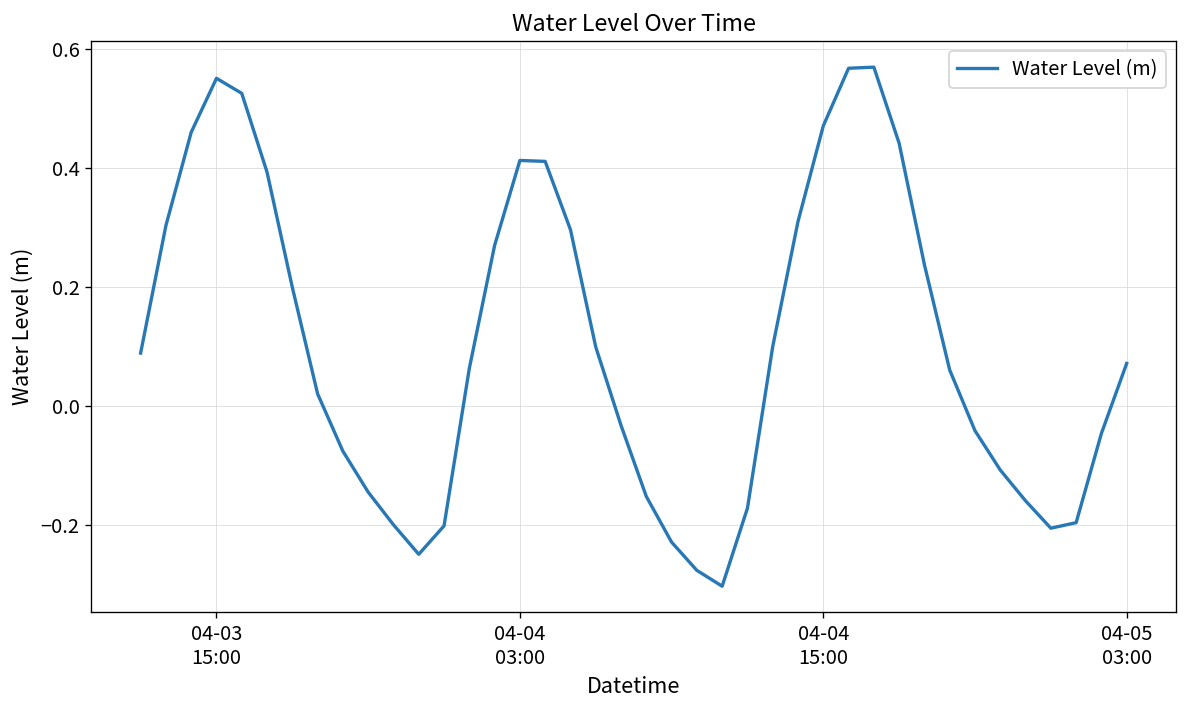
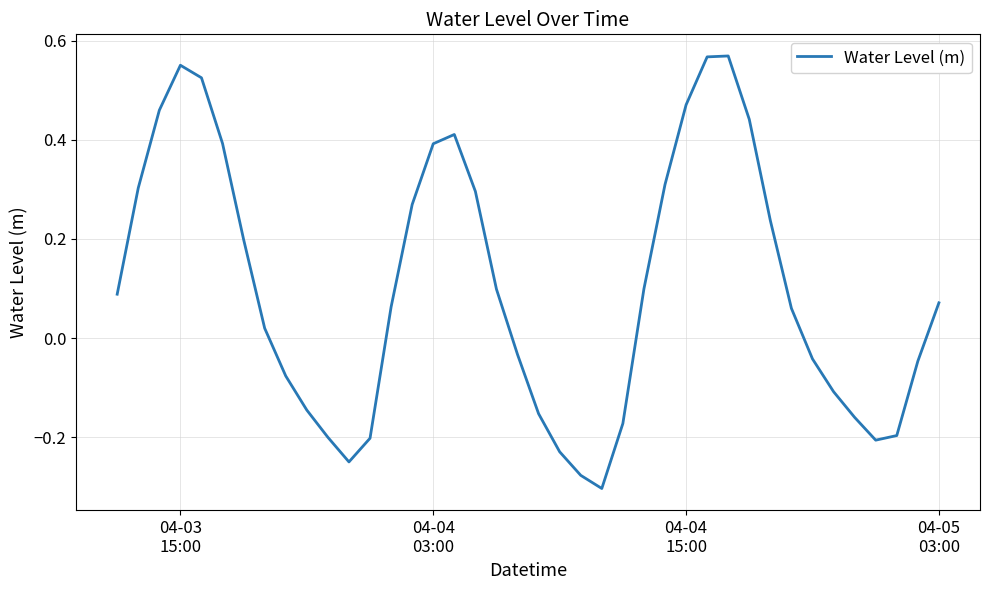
04-04 03:00: 0.41 -> 0.39
